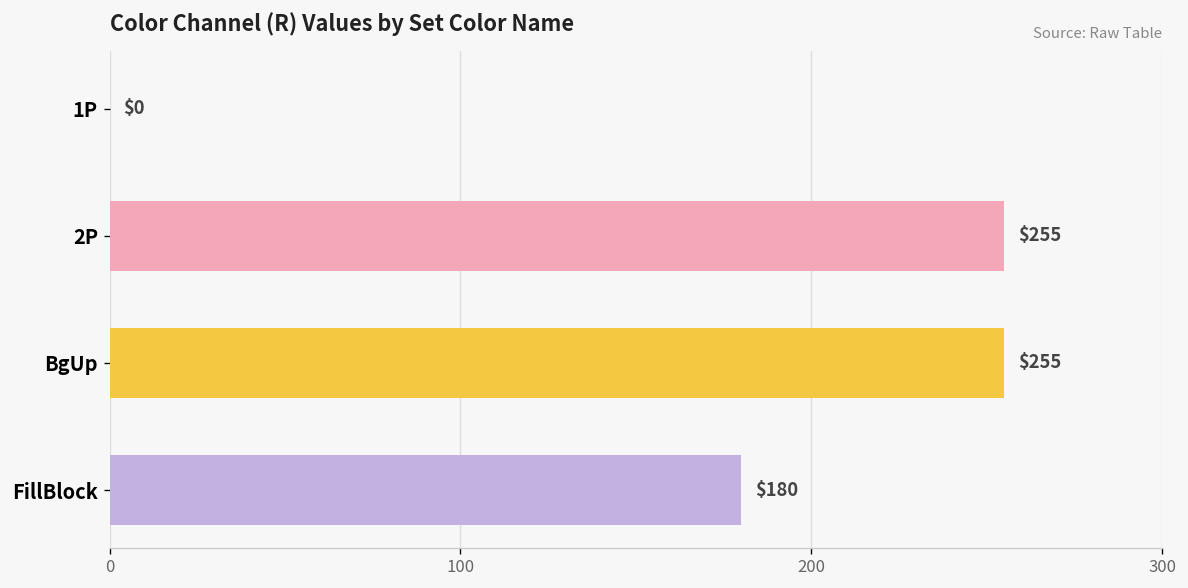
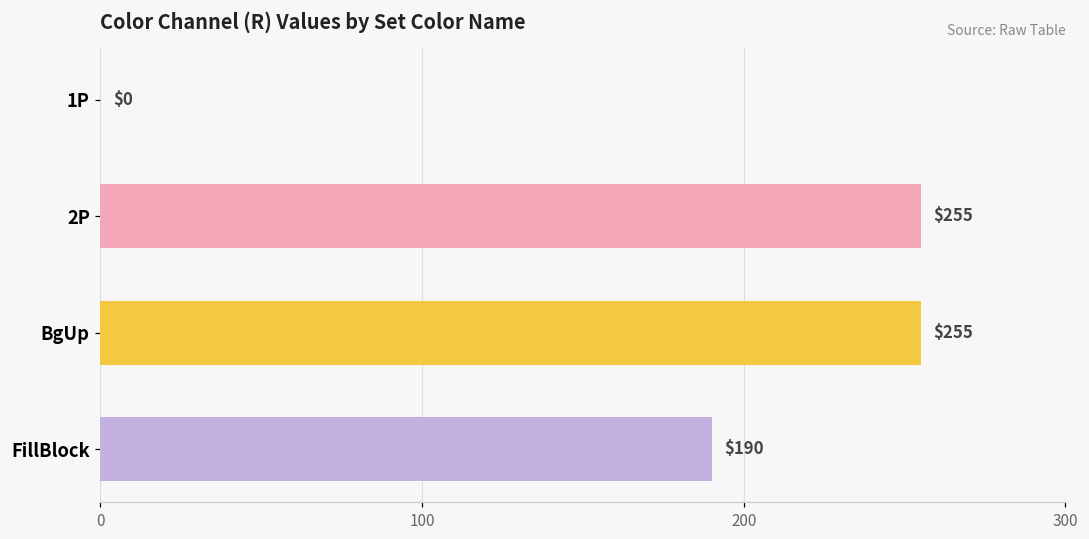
FillBlock: $180 -> $190
